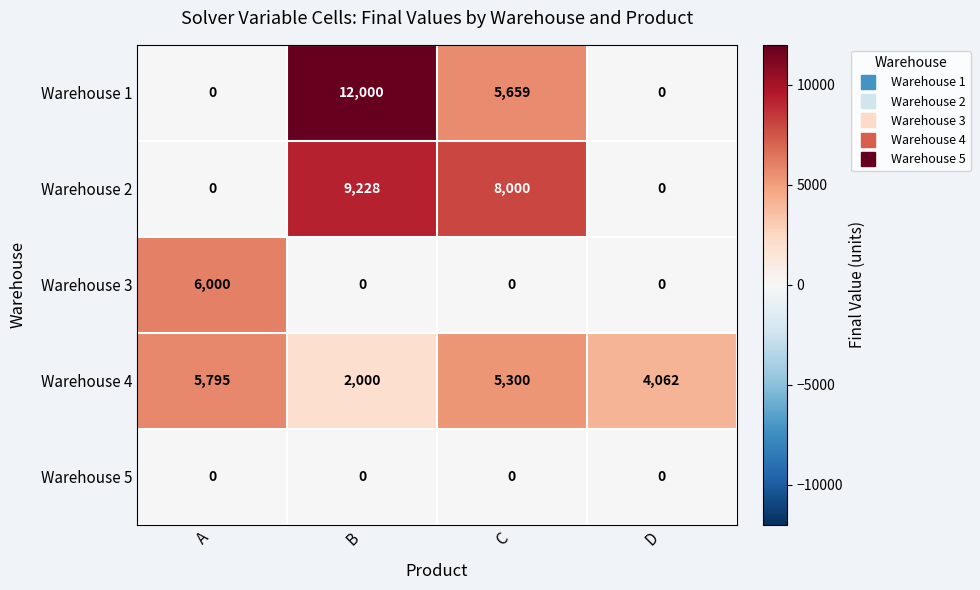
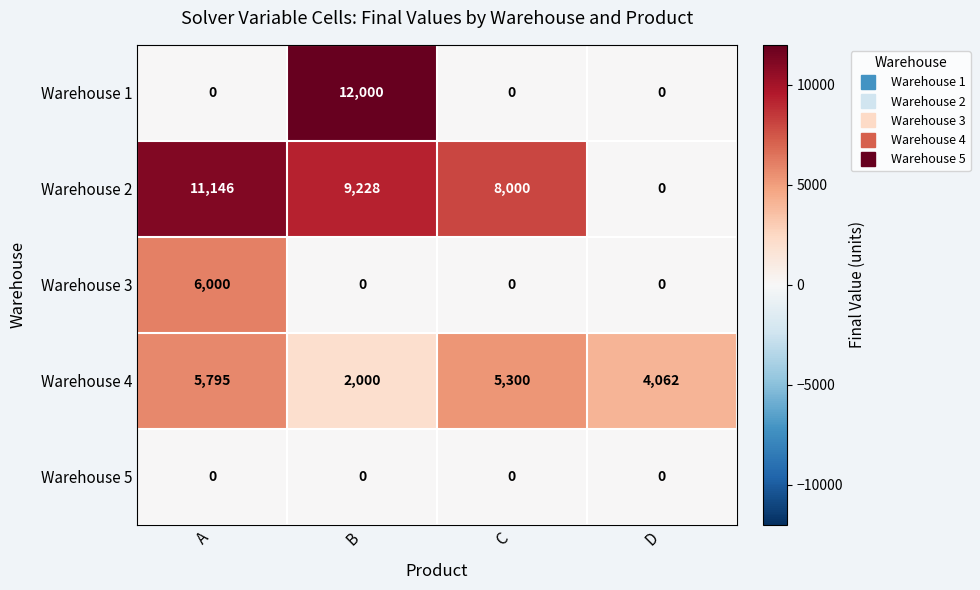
Warehouse 1, C: 5,659 -> 0
Warehouse 2, A: 0 -> 11,146
